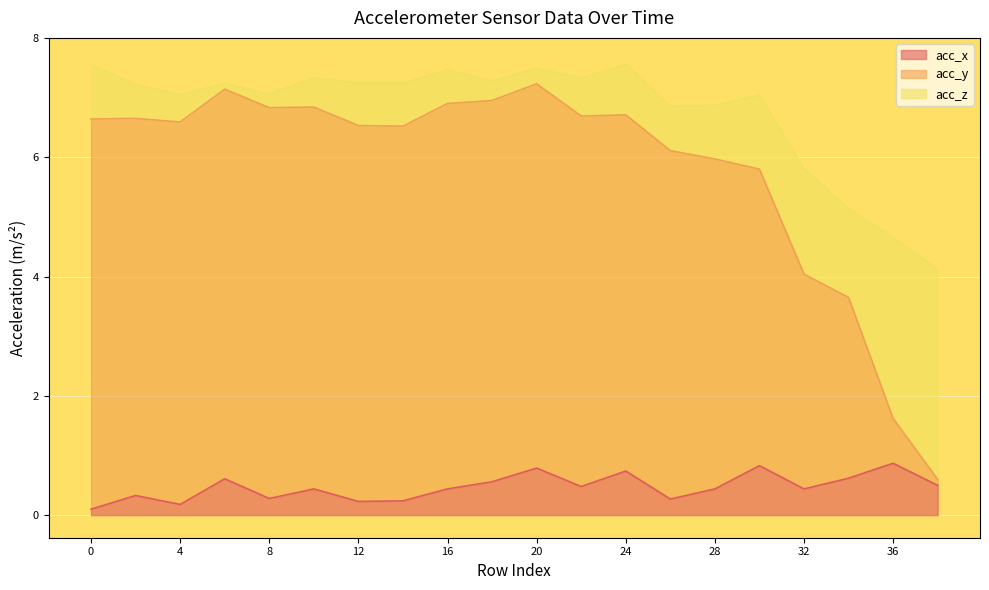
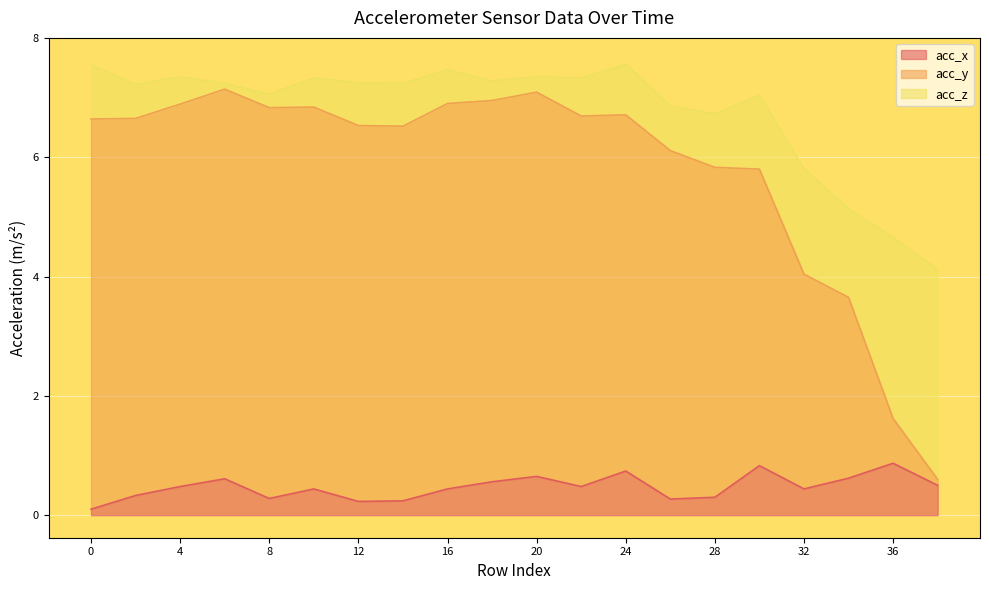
acc_x, 4: 0.2 -> 0.5
acc_x, 20: 0.8 -> 0.7
acc_x, 28: 0.4 -> 0.3
